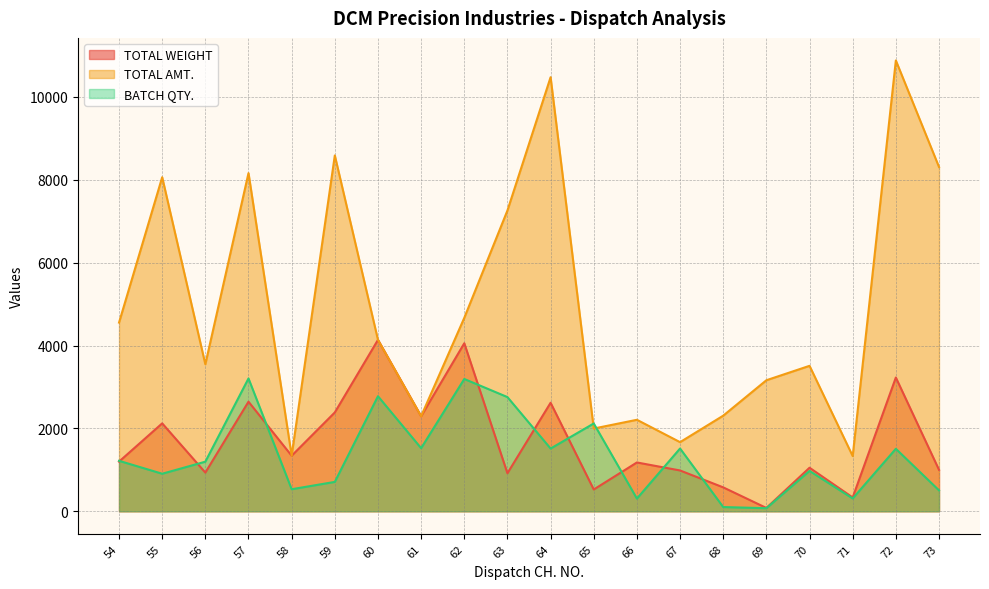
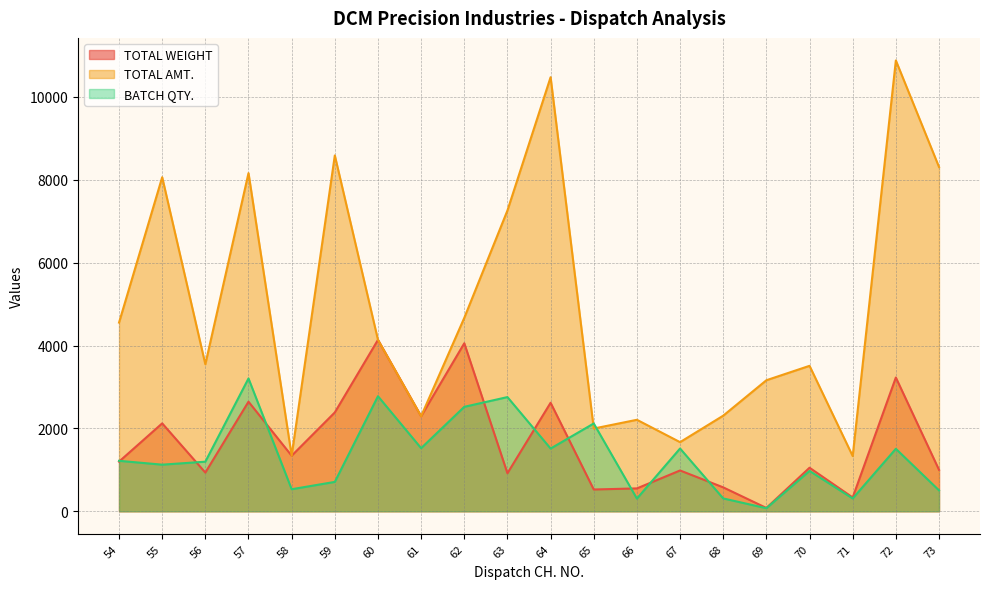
BATCH QTY., 55: 900 -> 1100
BATCH QTY., 62: 3200 -> 2500
TOTAL WEIGHT, 66: 1200 -> 600
BATCH QTY., 68: 100 -> 300
